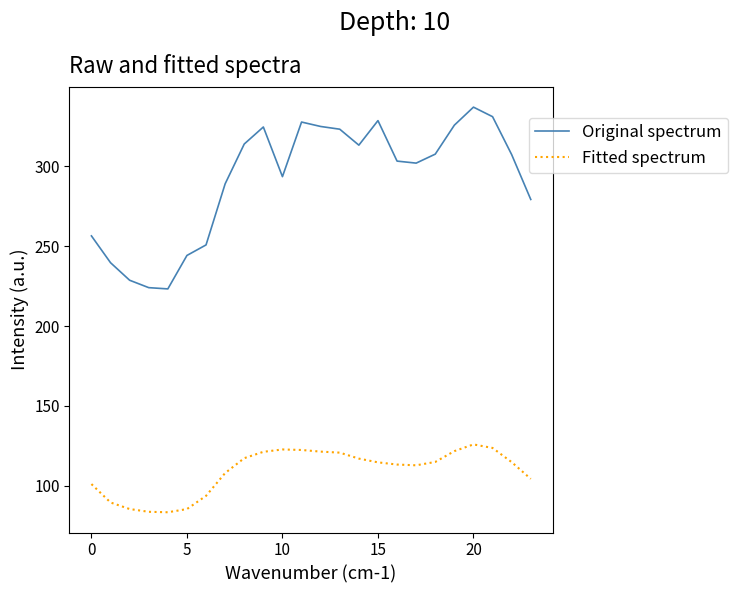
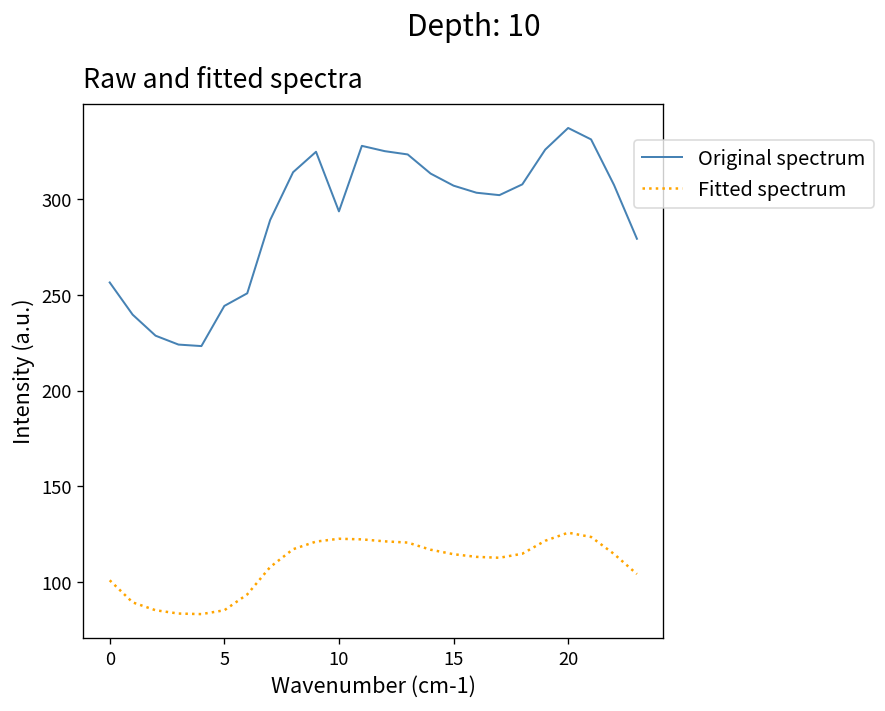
Original spectrum, 15: 329 -> 307
